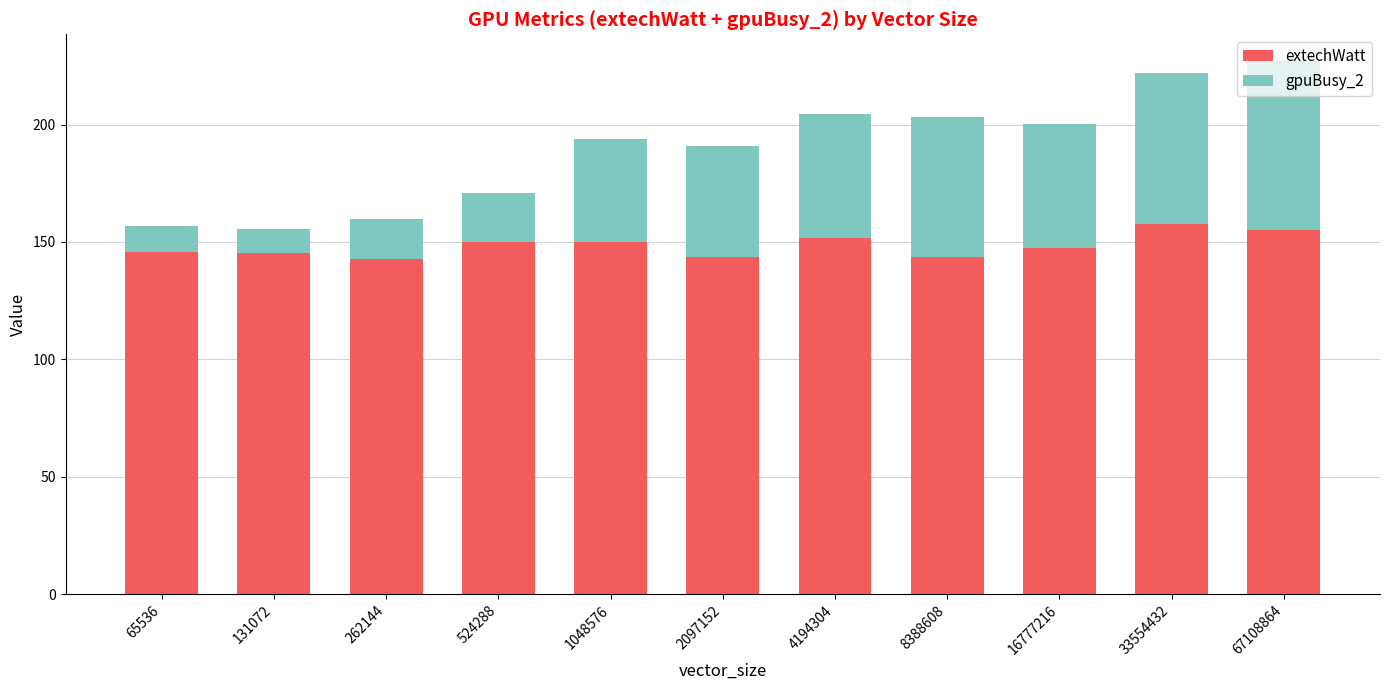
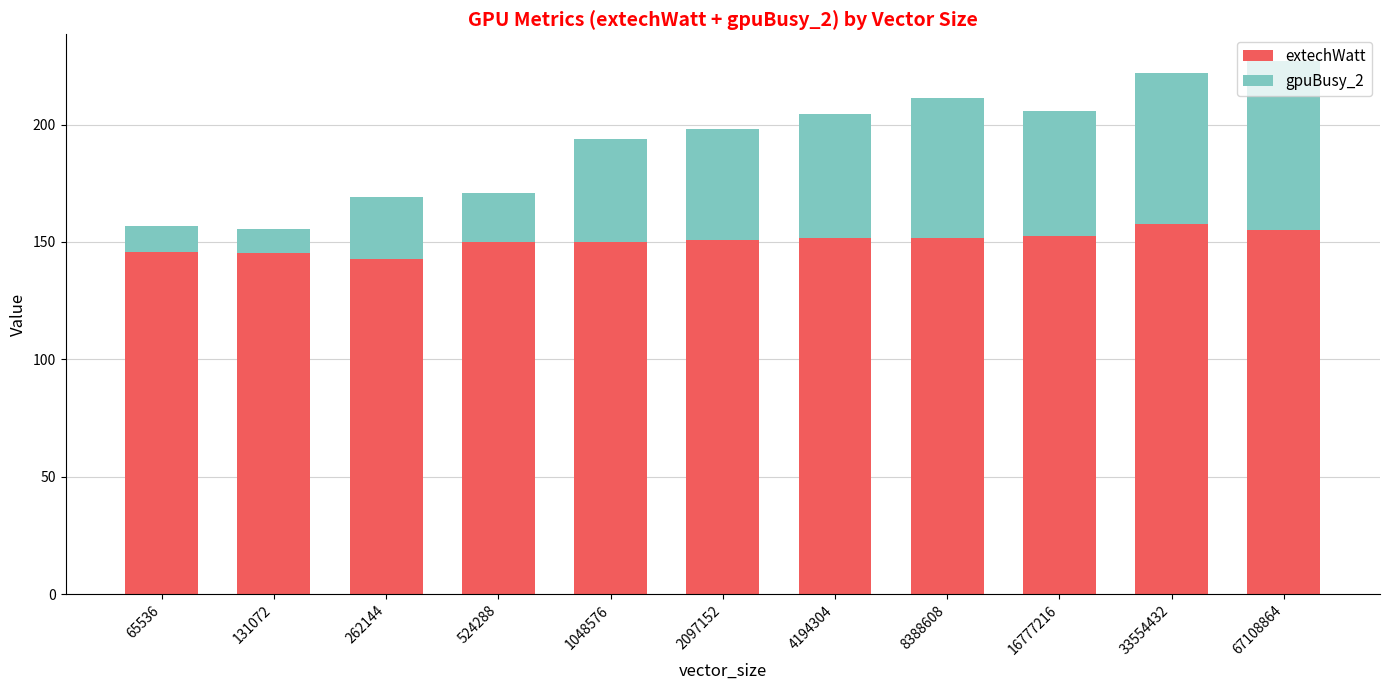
gpuBusy_2, 262144: 17 -> 27
extechWatt, 2097152: 144 -> 151
extechWatt, 8388608: 144 -> 152
extechWatt, 16777216: 147 -> 152
